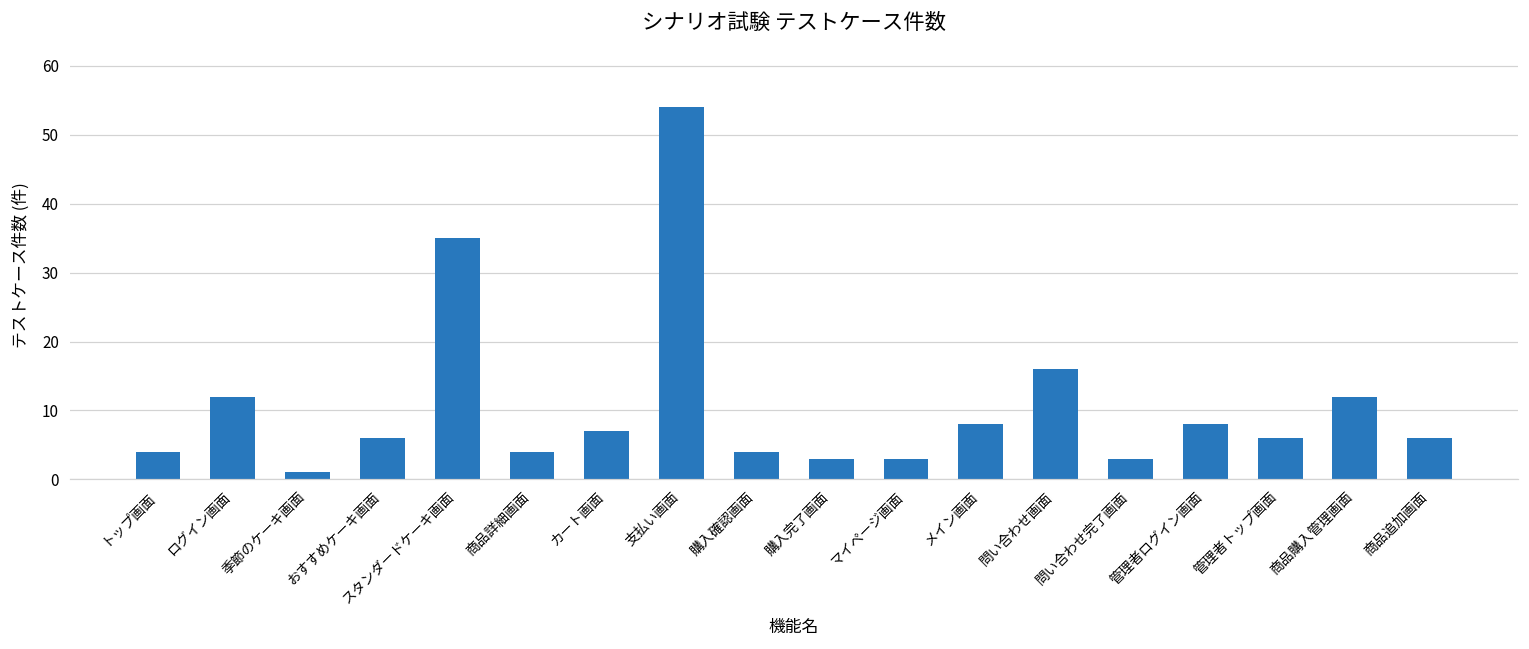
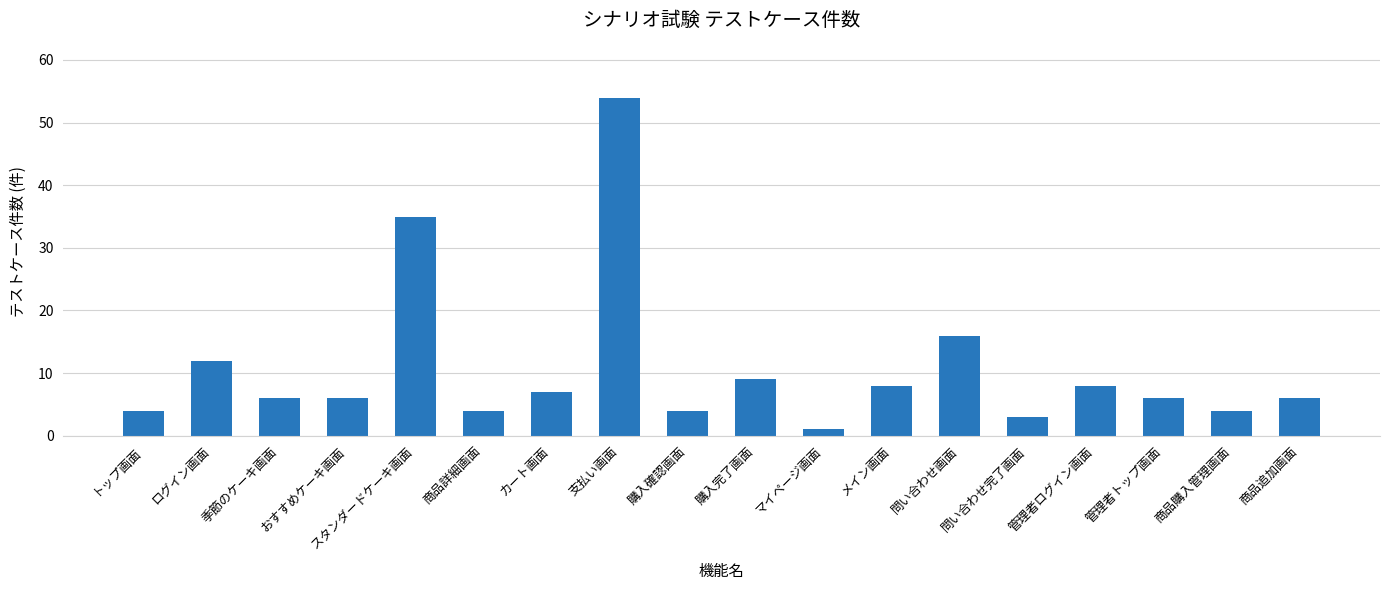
季節のケーキ画面: 1 -> 6
購入完了画面: 3 -> 9
マイページ画面: 3 -> 1
商品購入管理画面: 12 -> 4
